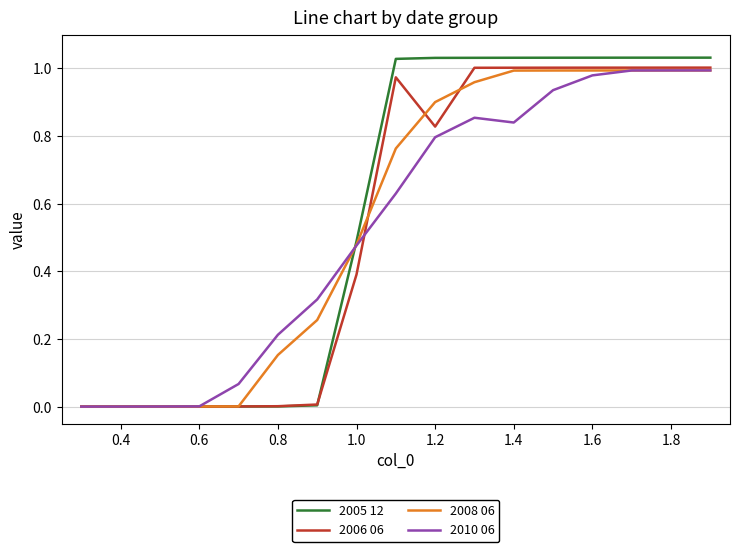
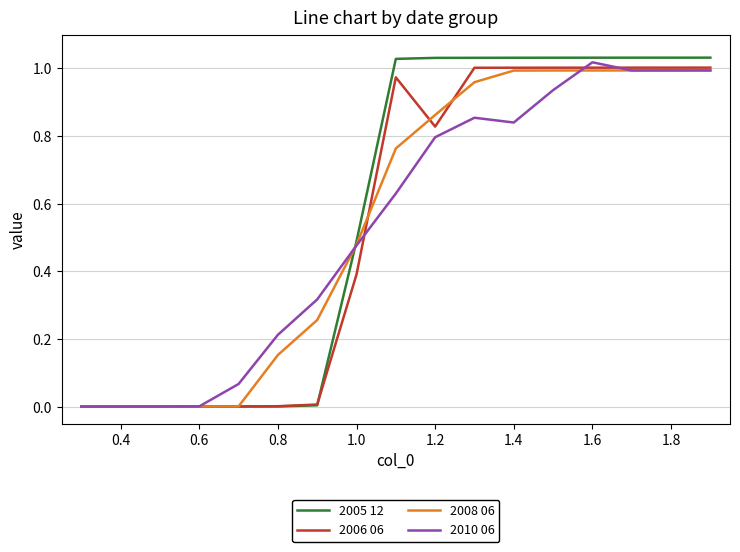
2008 06, 1.2: 0.90 -> 0.86
2010 06, 1.6: 0.98 -> 1.02
